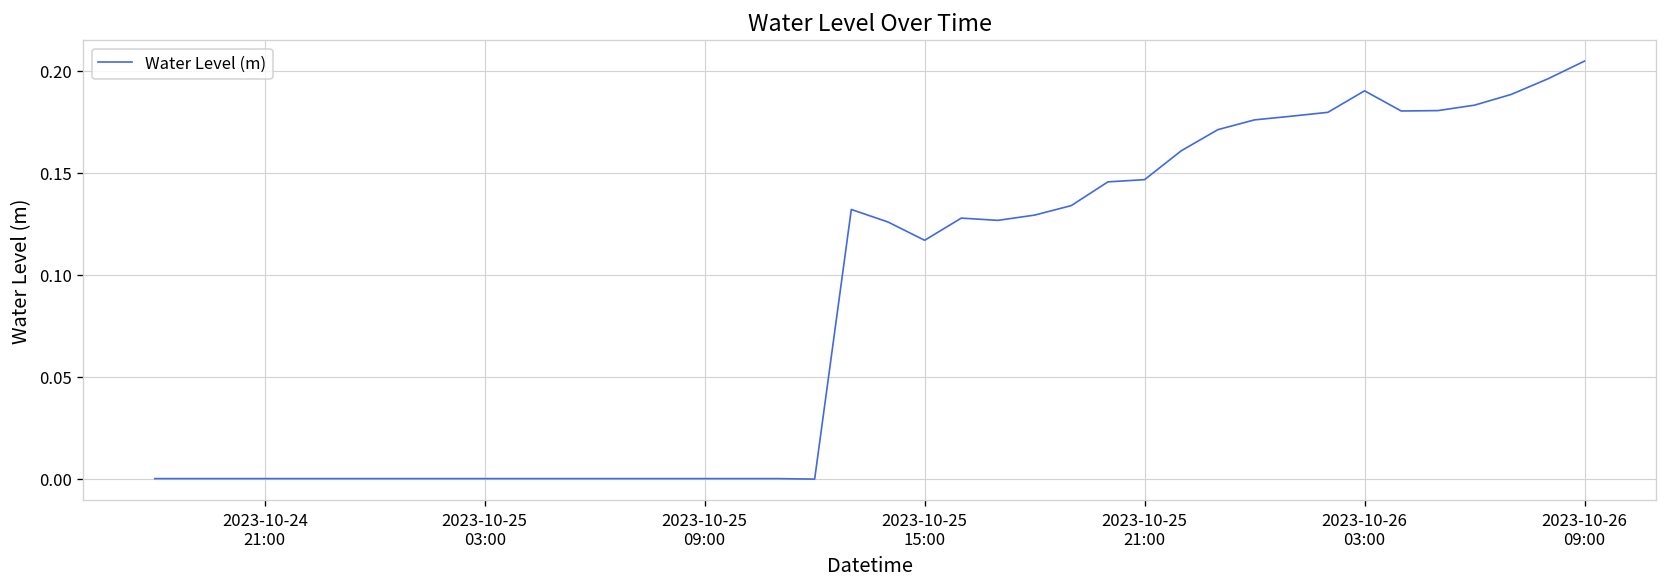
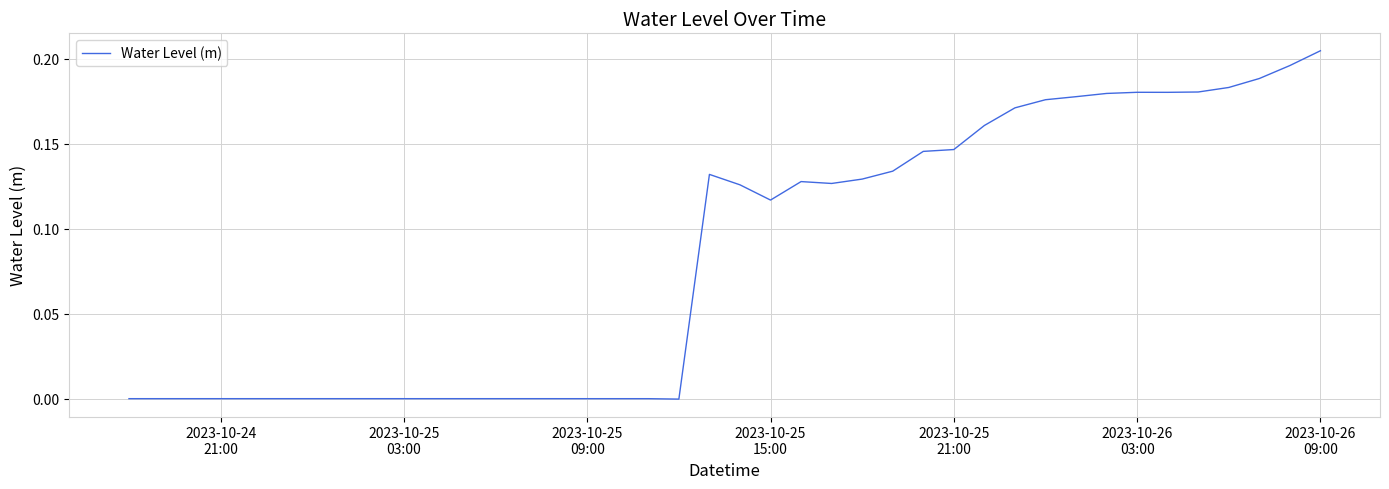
2023-10-26 03:00: 0.190 -> 0.180
